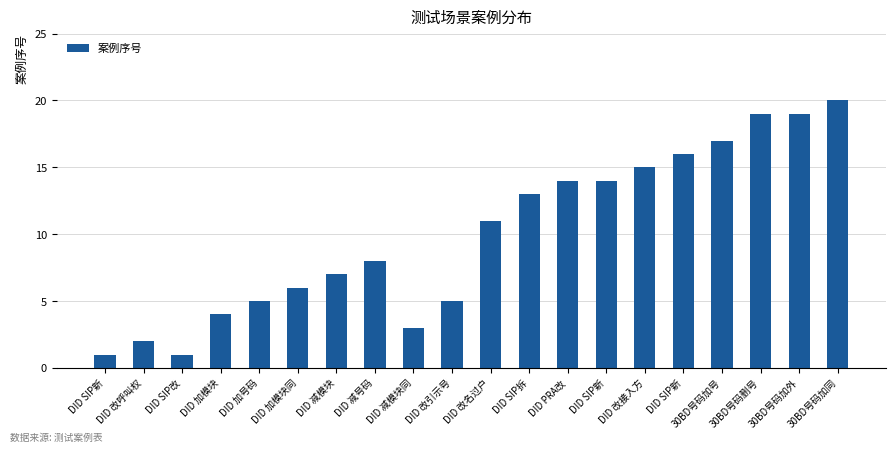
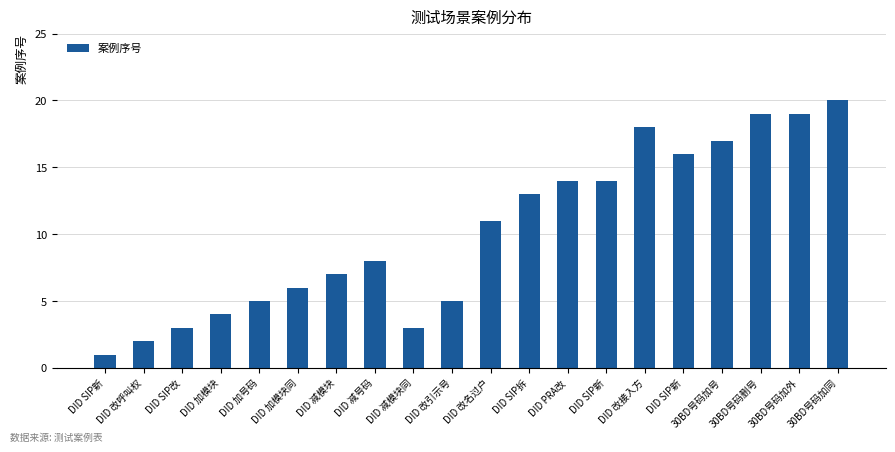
DID SIP改: 1 -> 3
DID 改接入方: 15 -> 18
